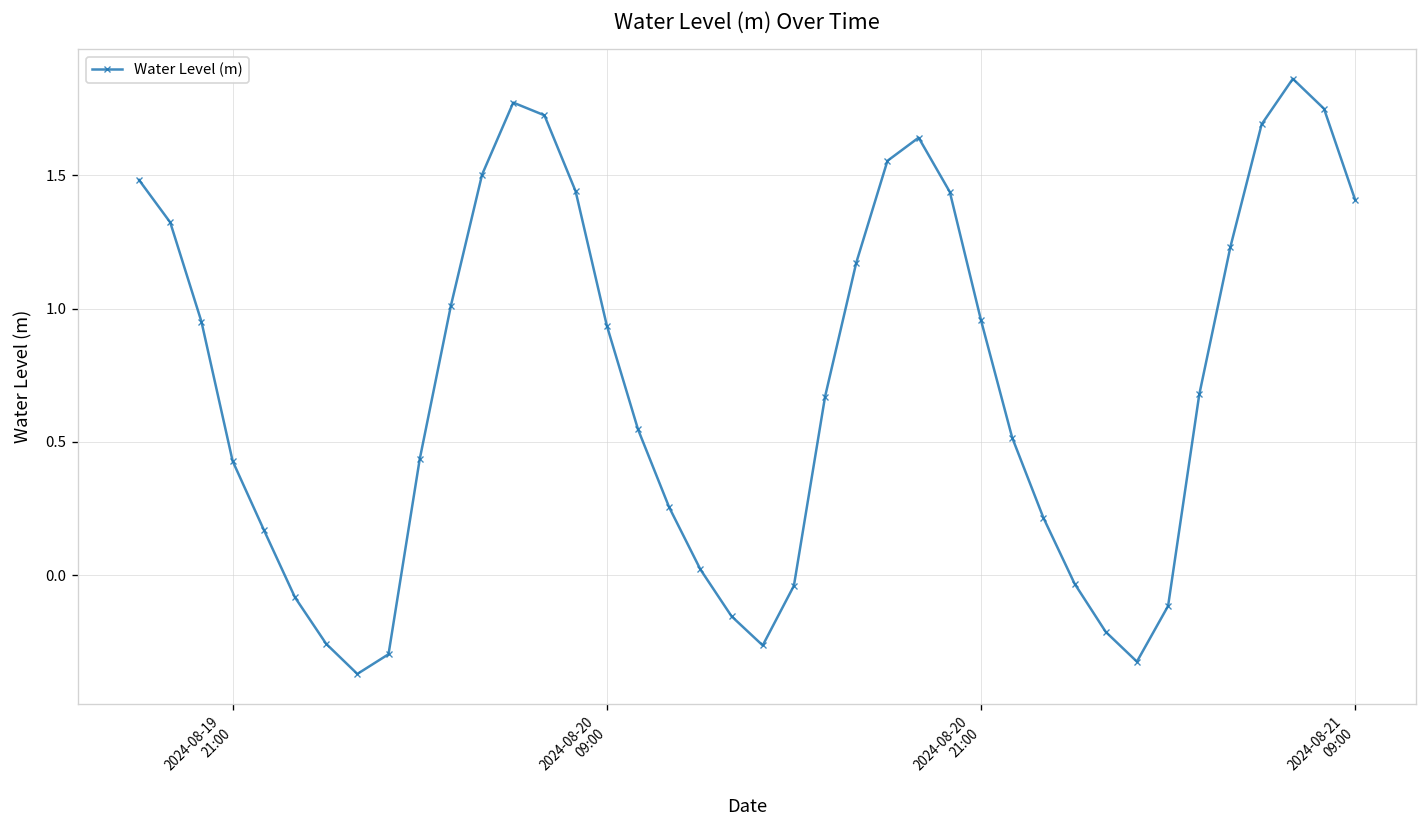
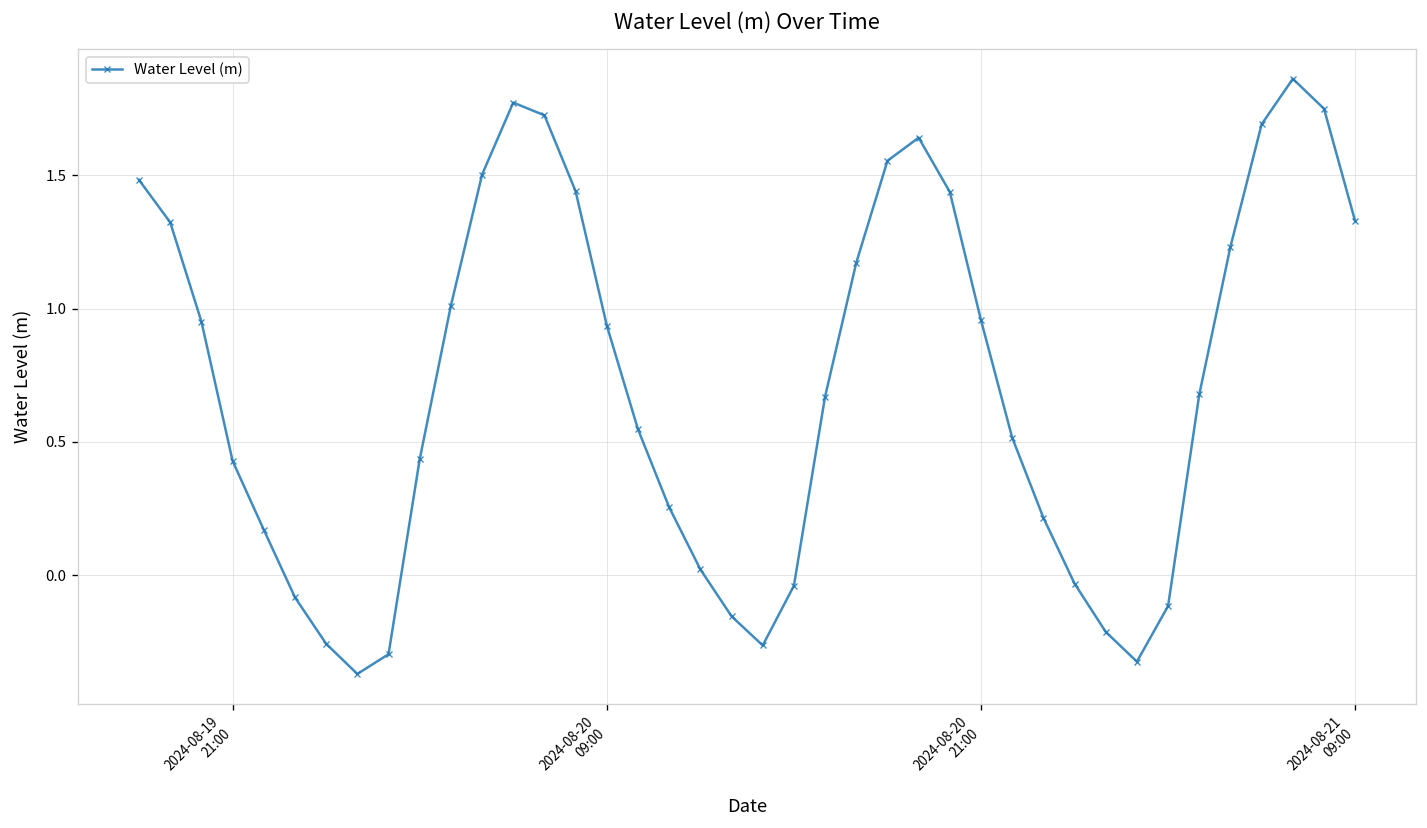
2024-08-21 09:00: 1.41 -> 1.33
